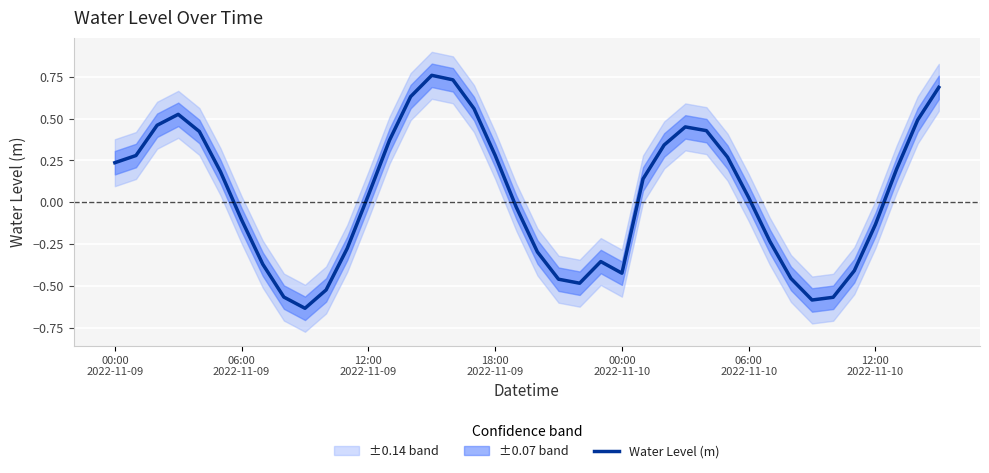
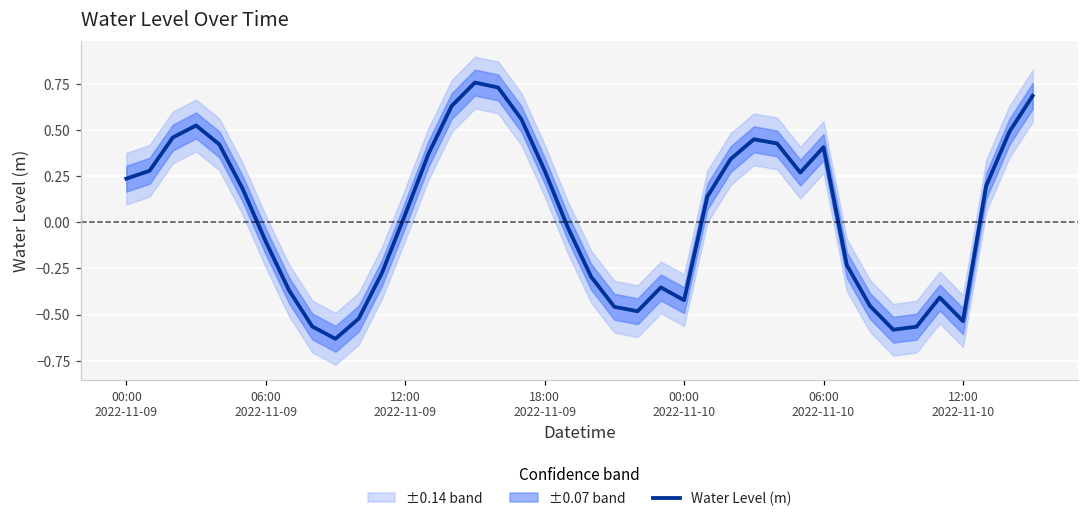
Water Level (m), 06:00 2022-11-10: 0.03 -> 0.41
Water Level (m), 12:00 2022-11-10: -0.13 -> -0.54
